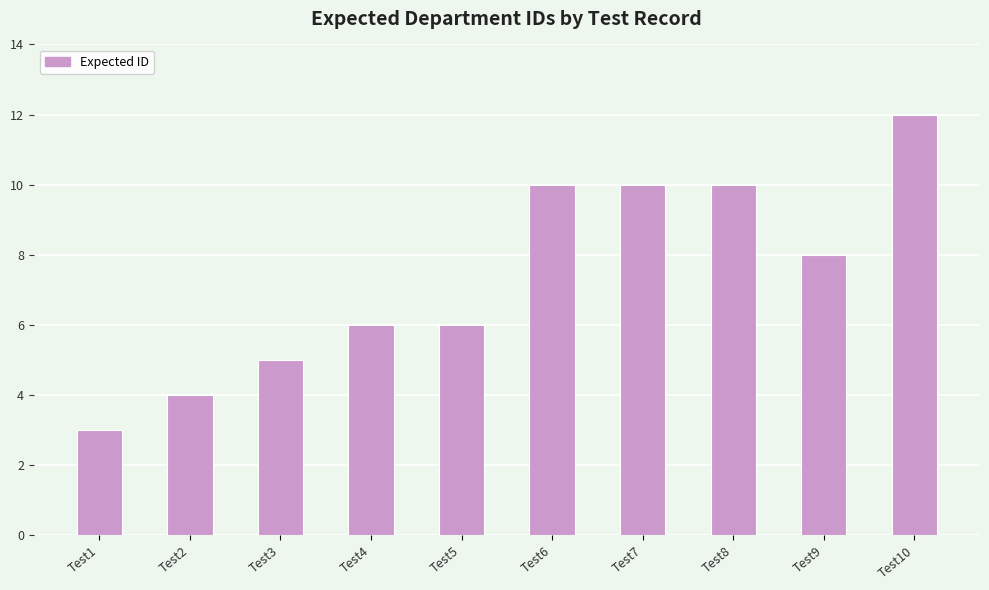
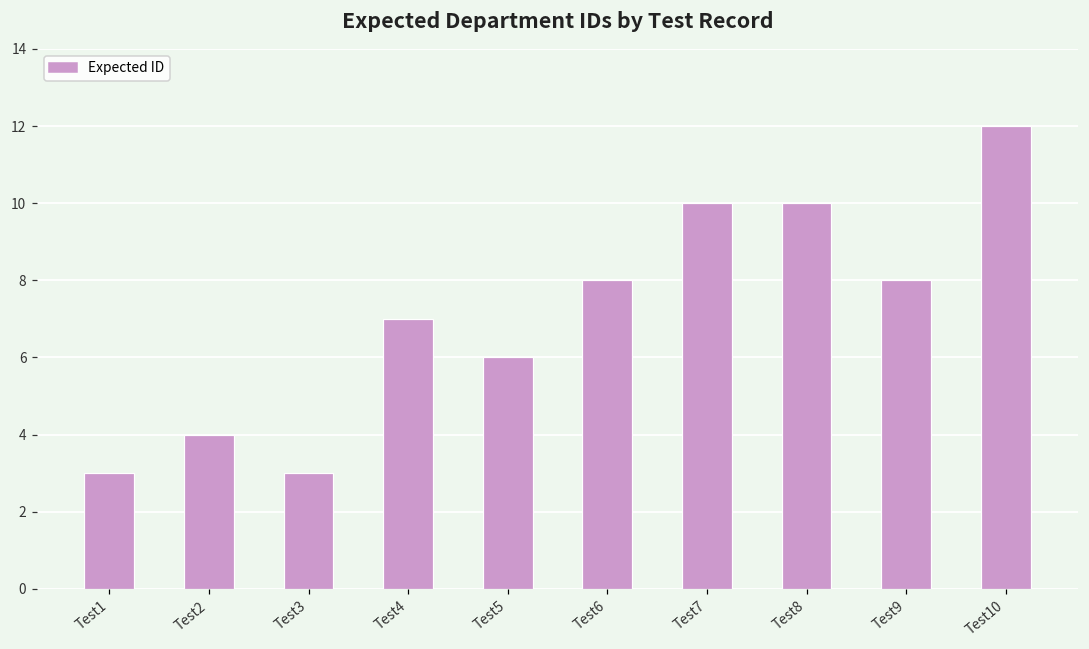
Test3: 5 -> 3
Test4: 6 -> 7
Test6: 10 -> 8
